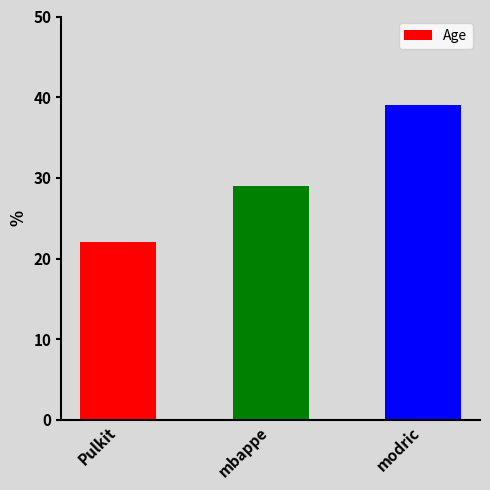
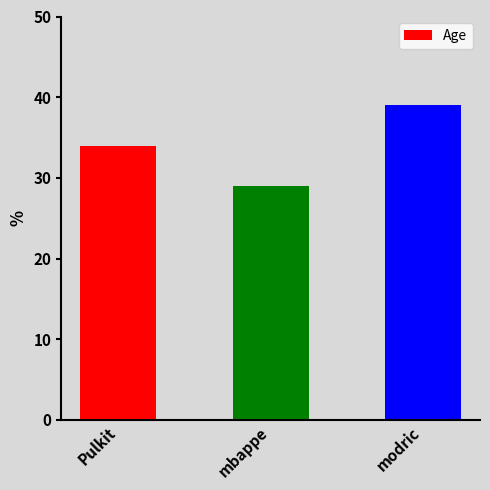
Pulkit: 22 -> 34
